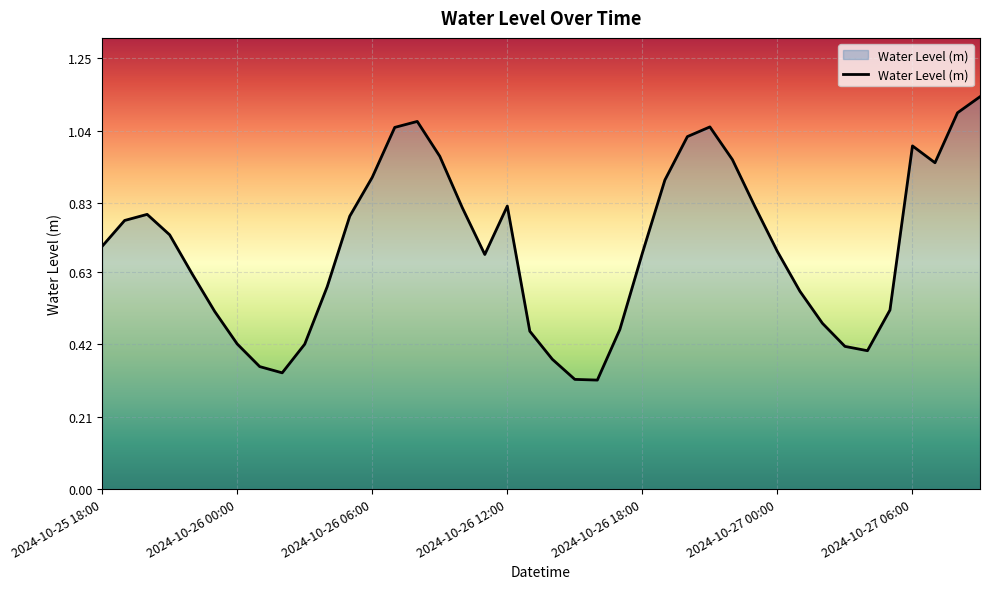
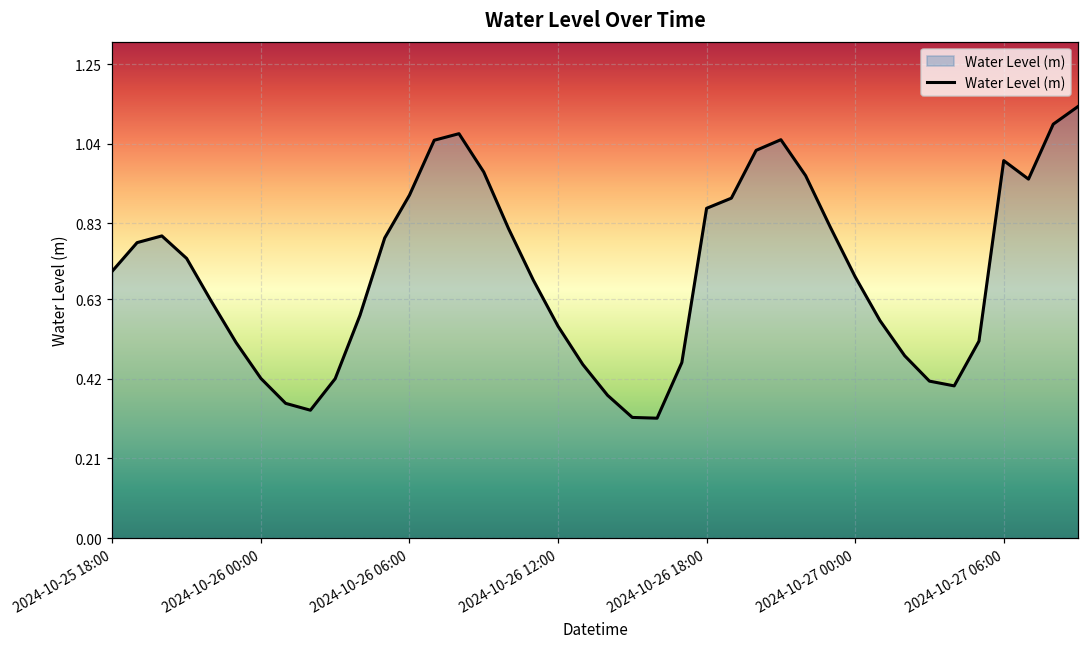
2024-10-26 12:00: 0.82 -> 0.56
2024-10-26 18:00: 0.68 -> 0.87
